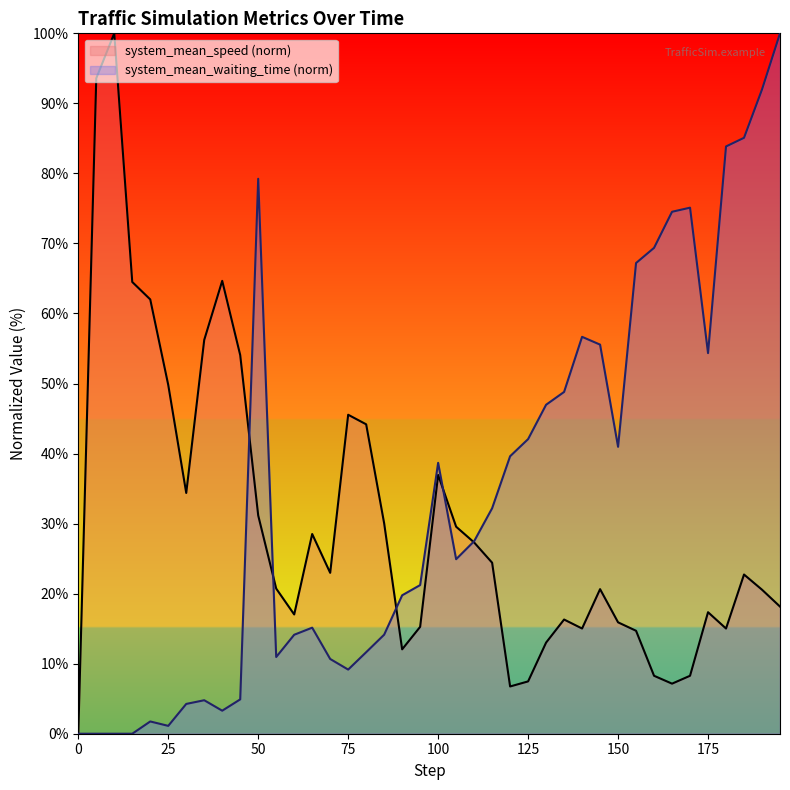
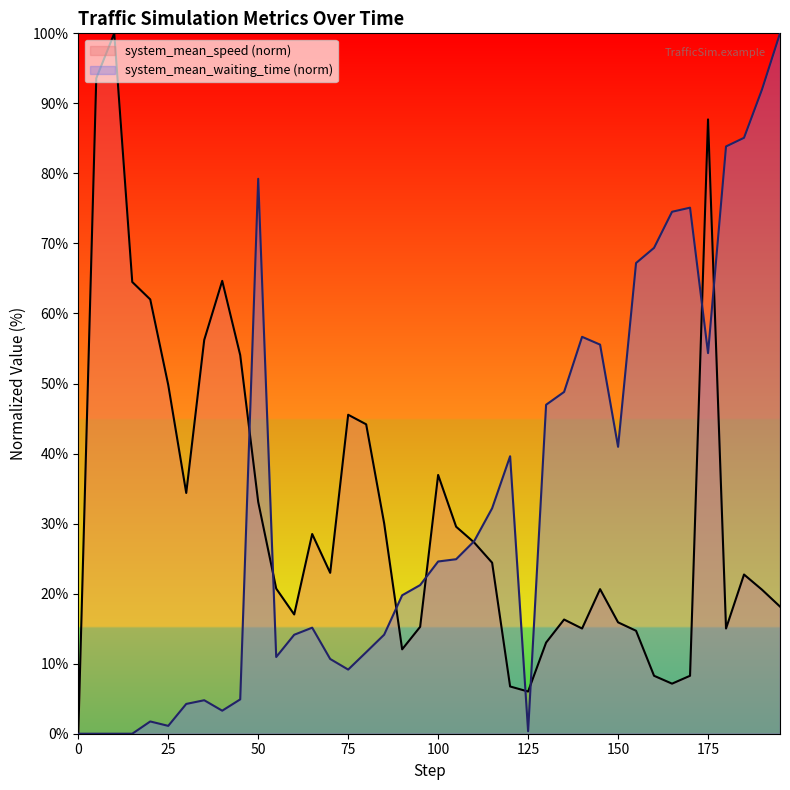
system_mean_speed (norm), 50: 31% -> 33%
system_mean_waiting_time (norm), 100: 39% -> 25%
system_mean_speed (norm), 125: 7% -> 6%
system_mean_waiting_time (norm), 125: 42% -> 0%
system_mean_speed (norm), 175: 17% -> 88%
